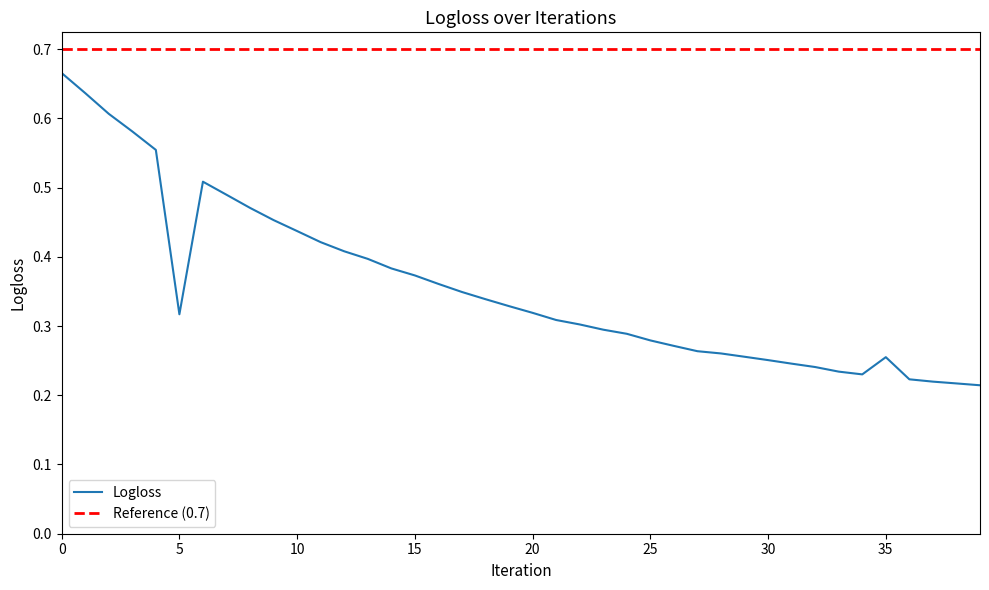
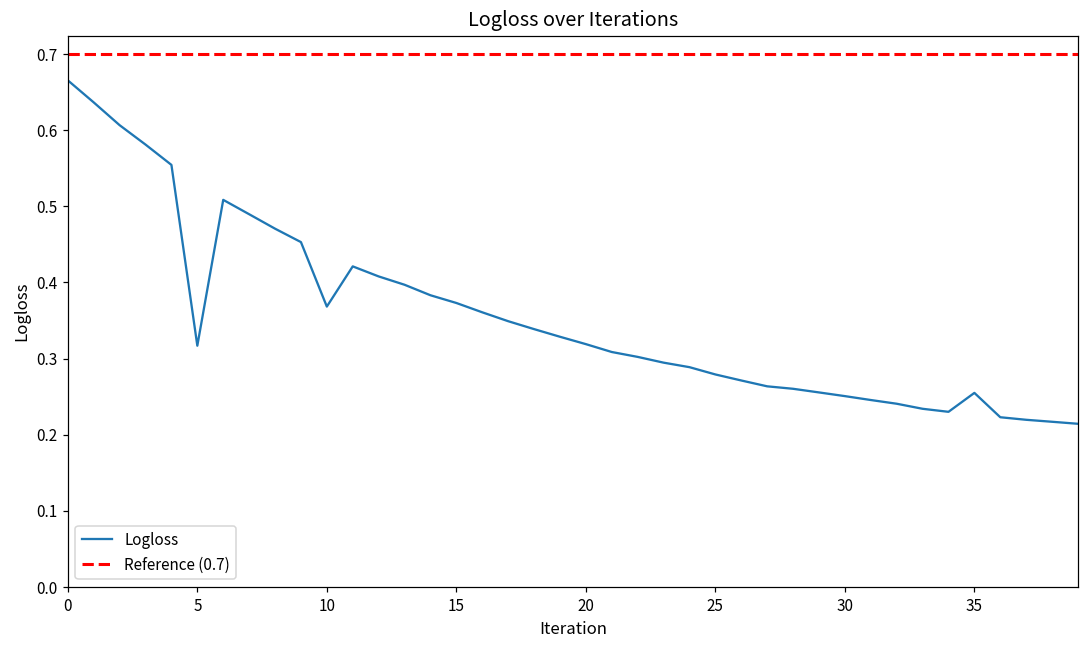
10: 0.44 -> 0.37
